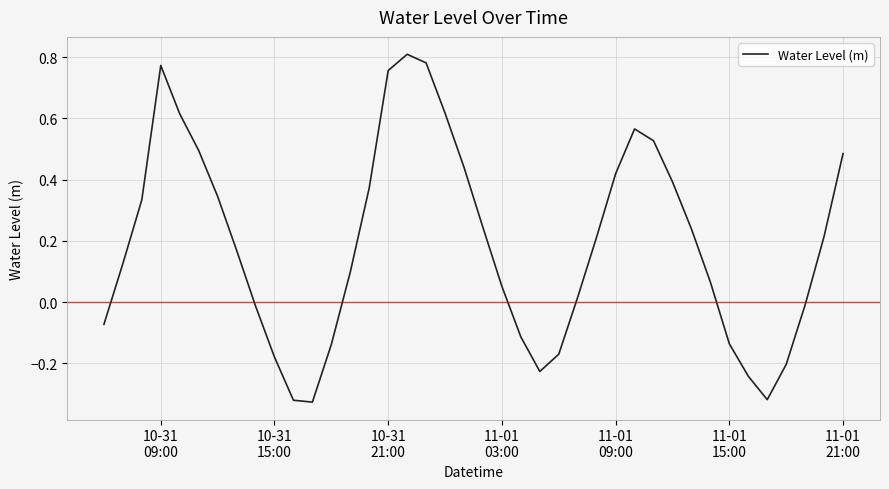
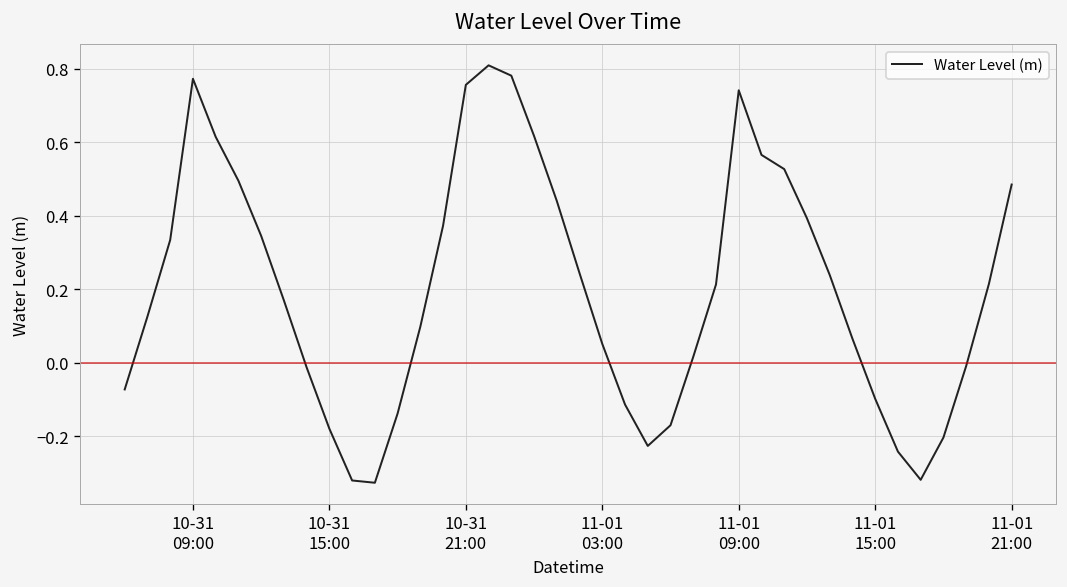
11-01 09:00: 0.42 -> 0.74
11-01 15:00: -0.14 -> -0.10
